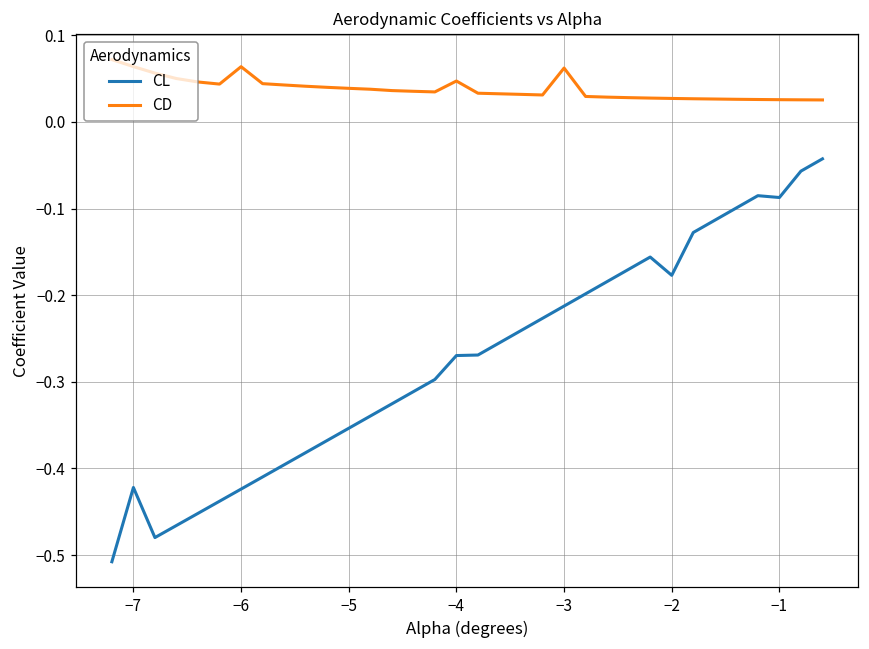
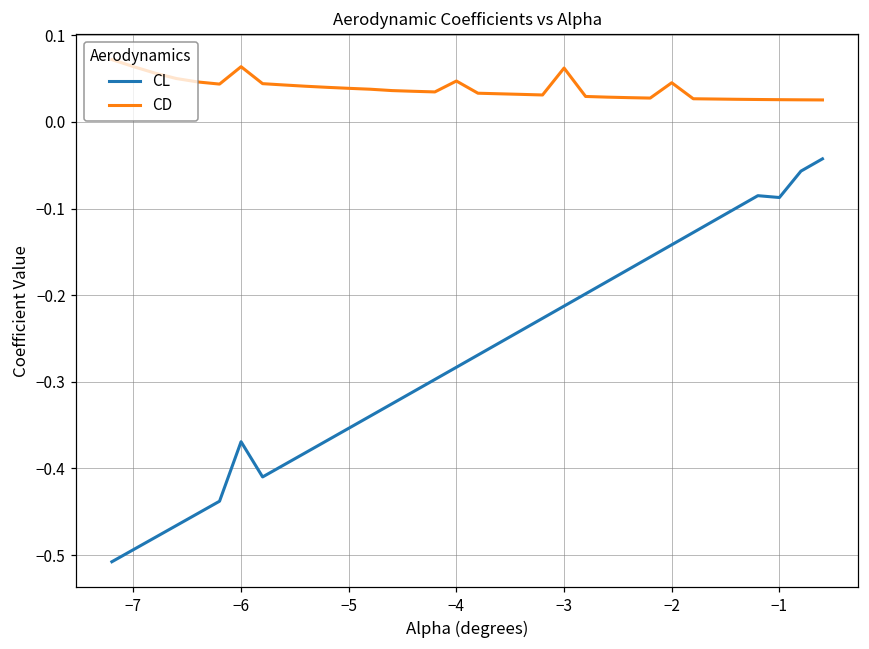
CL, −7: -0.42 -> -0.49
CL, −6: -0.42 -> -0.37
CL, −4: -0.27 -> -0.28
CL, −2: -0.18 -> -0.14
CD, −2: 0.03 -> 0.05
